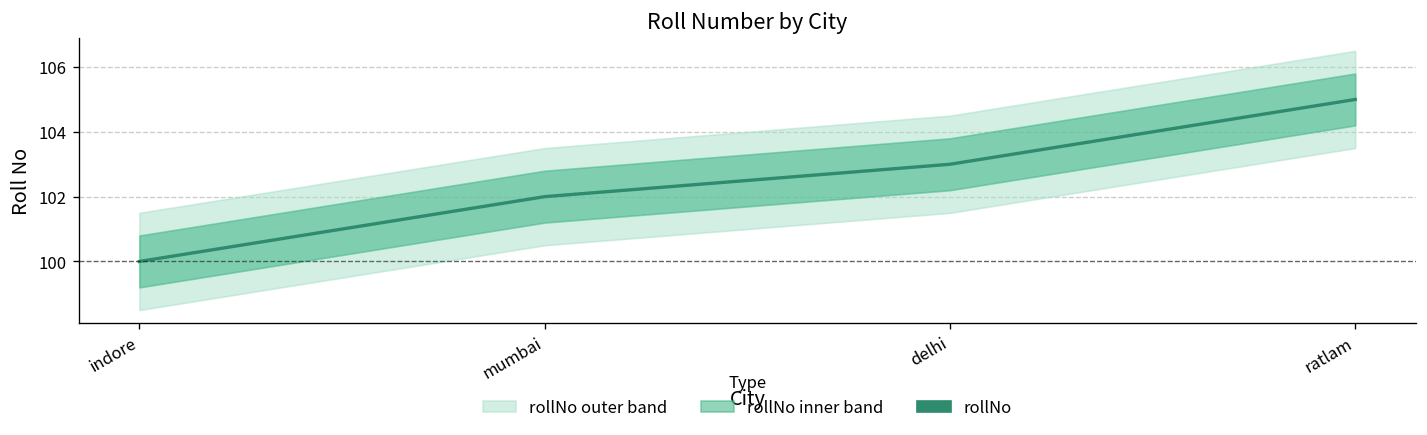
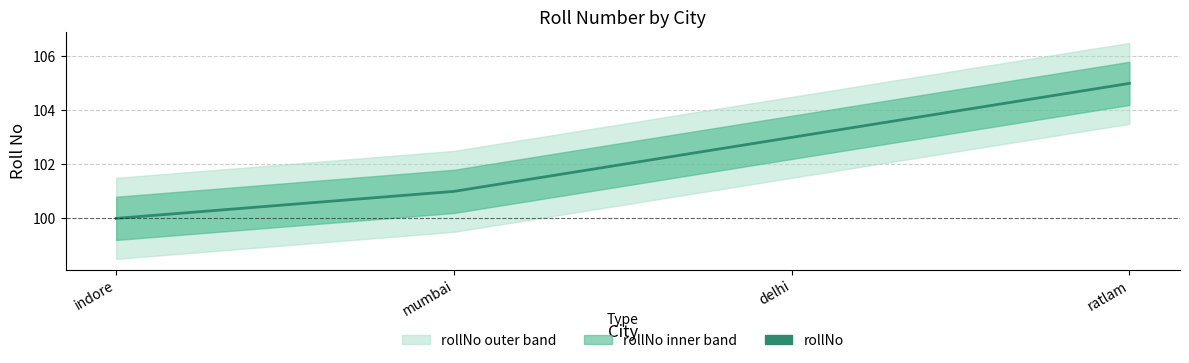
rollNo, mumbai: 102 -> 101
